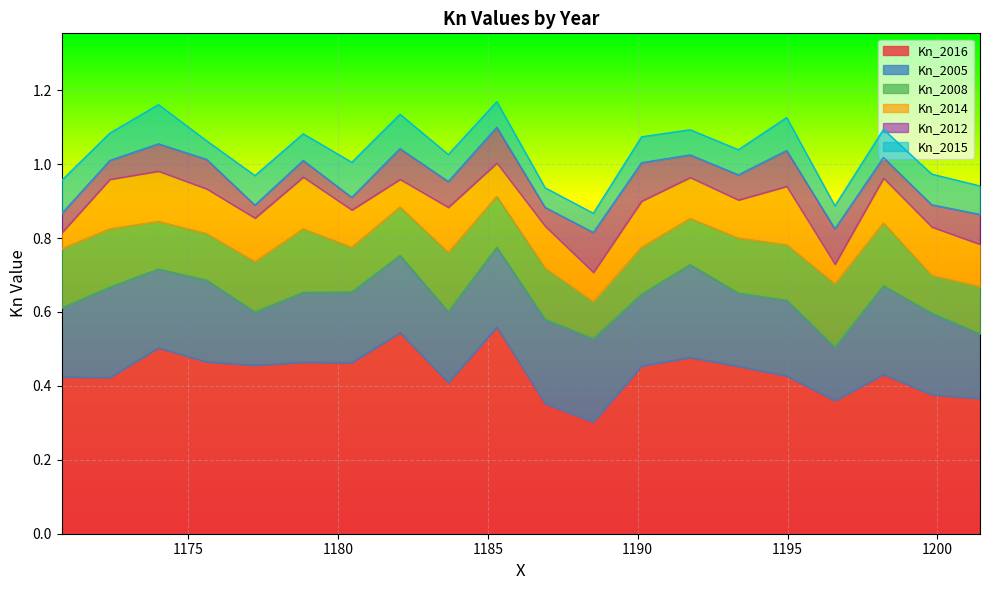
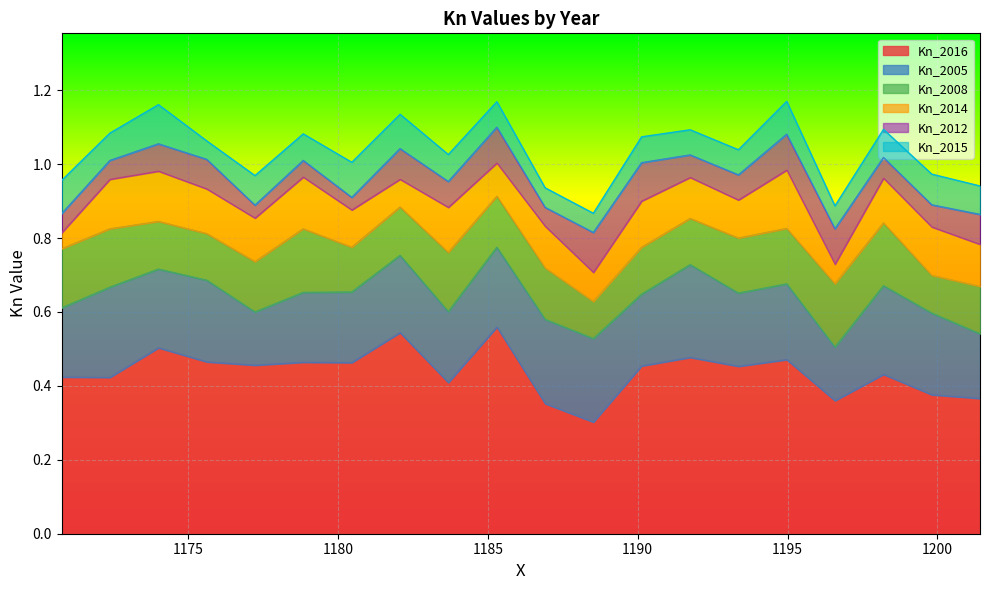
Kn_2016, 1195: 0.43 -> 0.47
